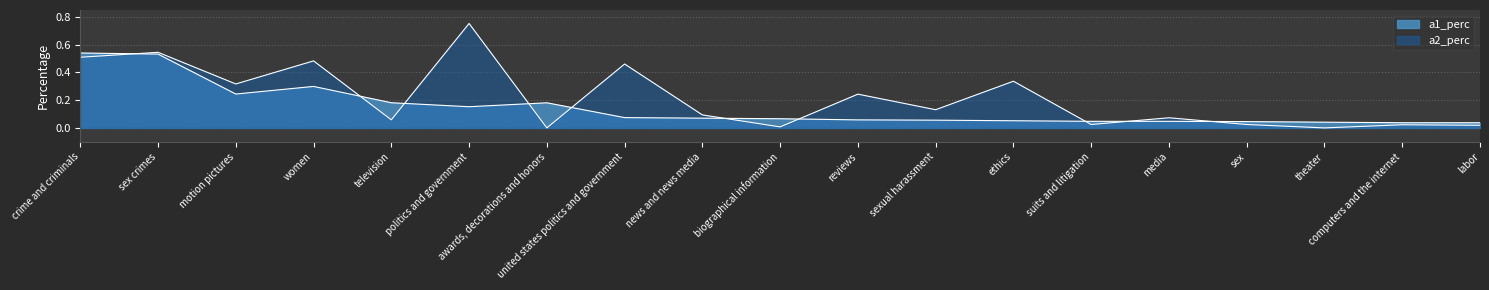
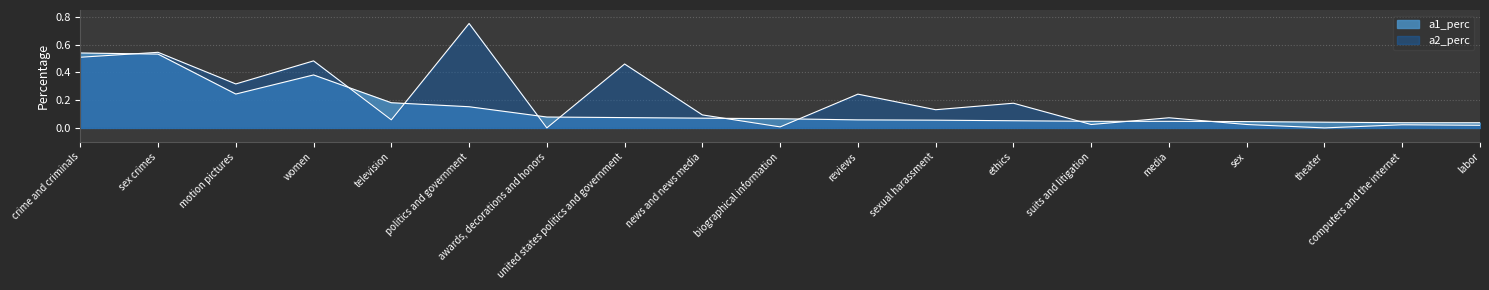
a1_perc, women: 0.30 -> 0.38
a1_perc, awards, decorations and honors: 0.18 -> 0.08
a2_perc, ethics: 0.34 -> 0.18
